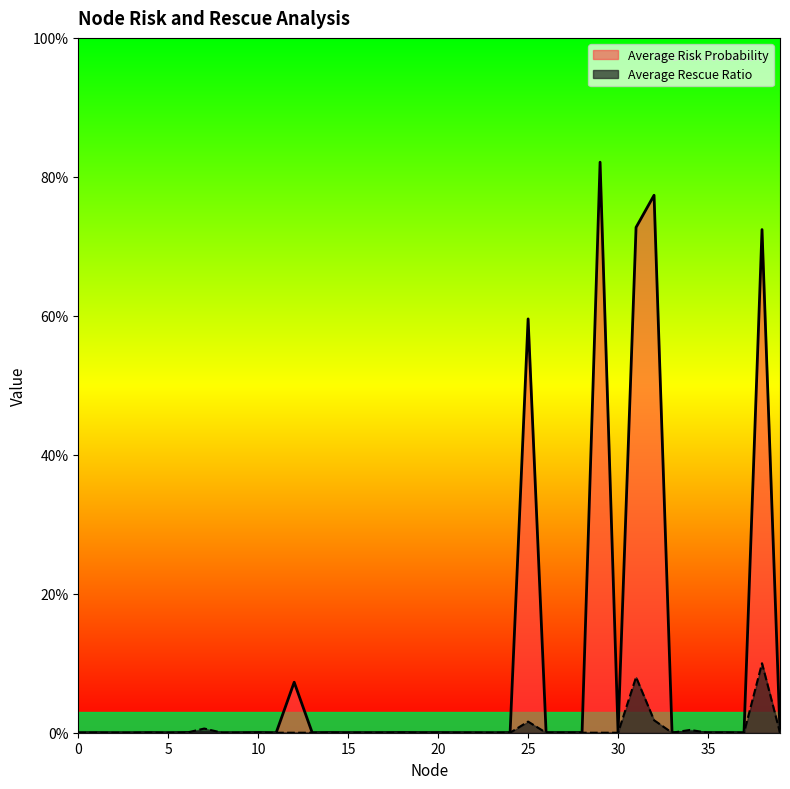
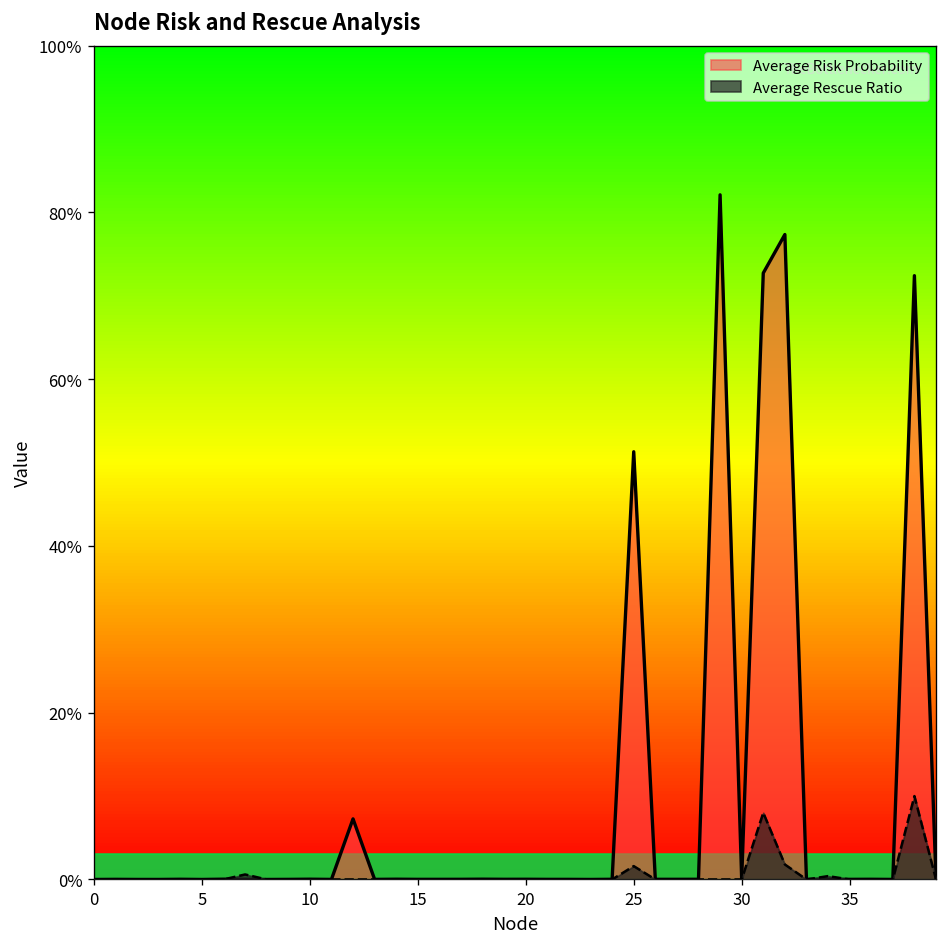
Average Risk Probability, 25: 60% -> 51%
